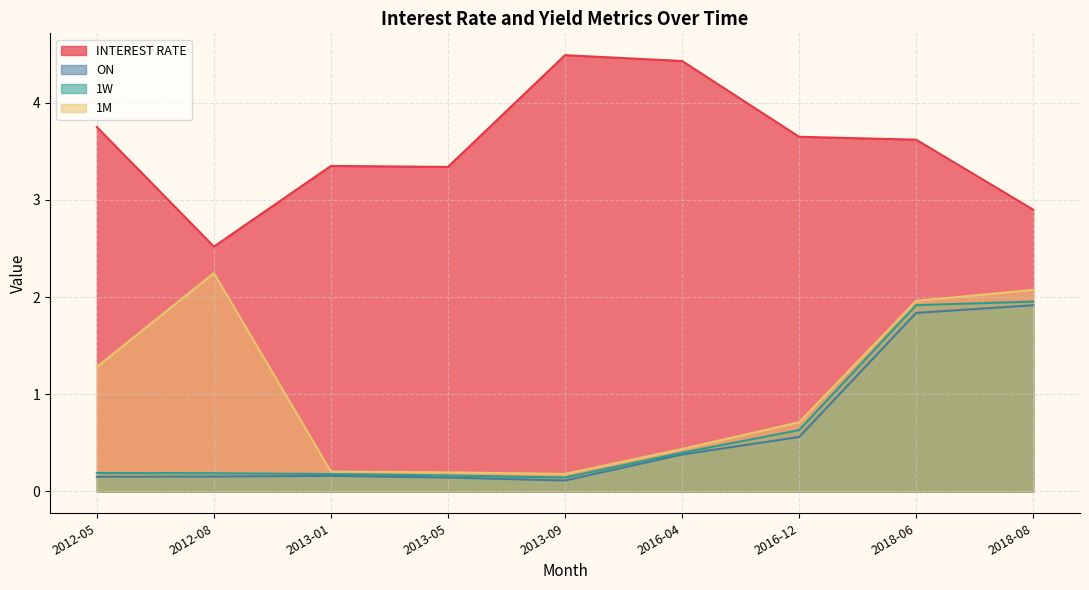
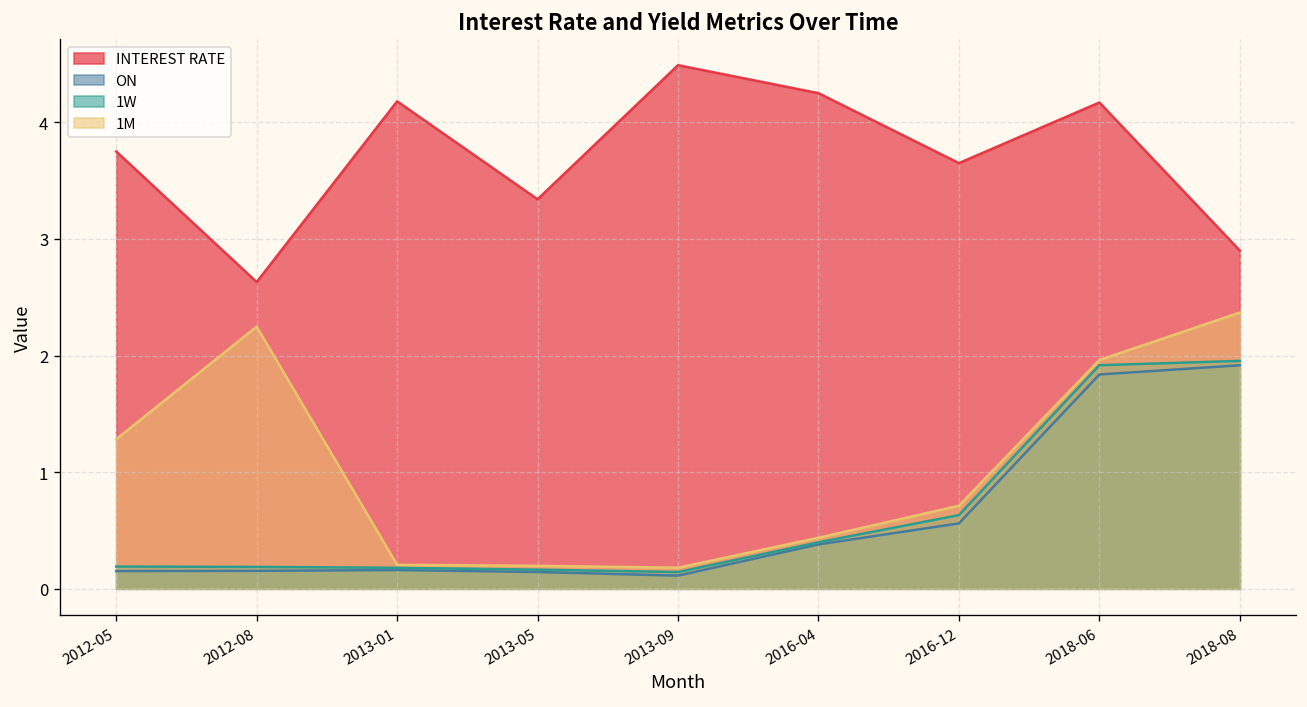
INTEREST RATE, 2012-08: 2.5 -> 2.6
INTEREST RATE, 2013-01: 3.4 -> 4.2
INTEREST RATE, 2016-04: 4.4 -> 4.3
INTEREST RATE, 2018-06: 3.6 -> 4.2
1M, 2018-08: 2.1 -> 2.4
